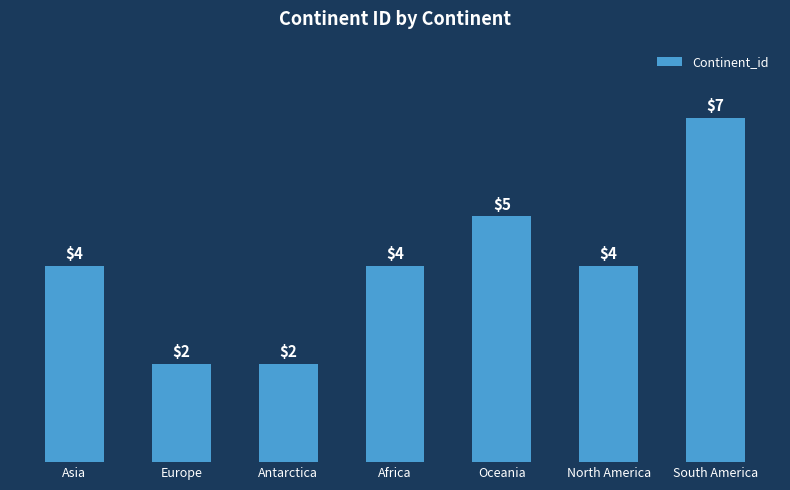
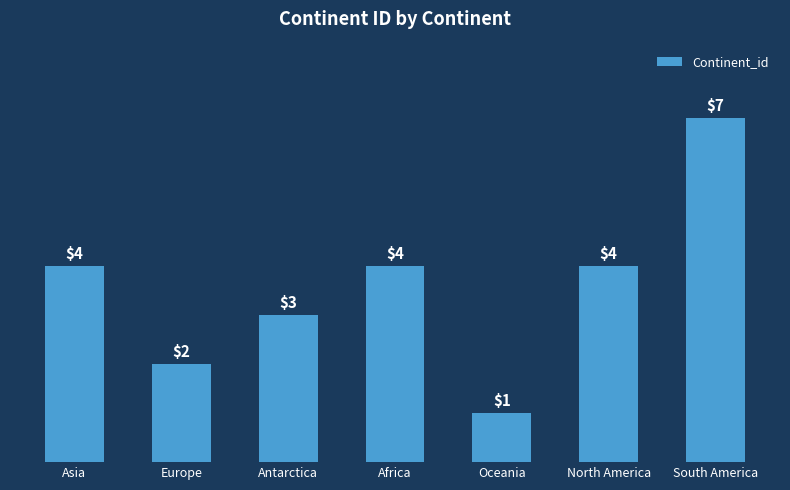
Antarctica: $2 -> $3
Oceania: $5 -> $1
